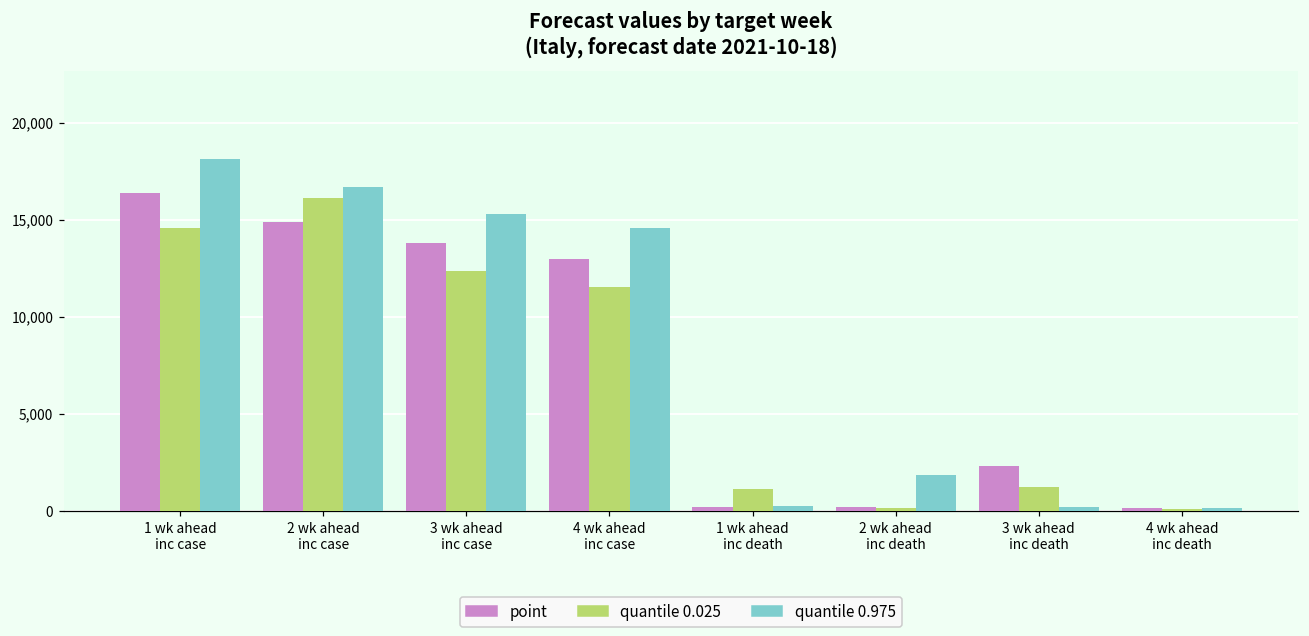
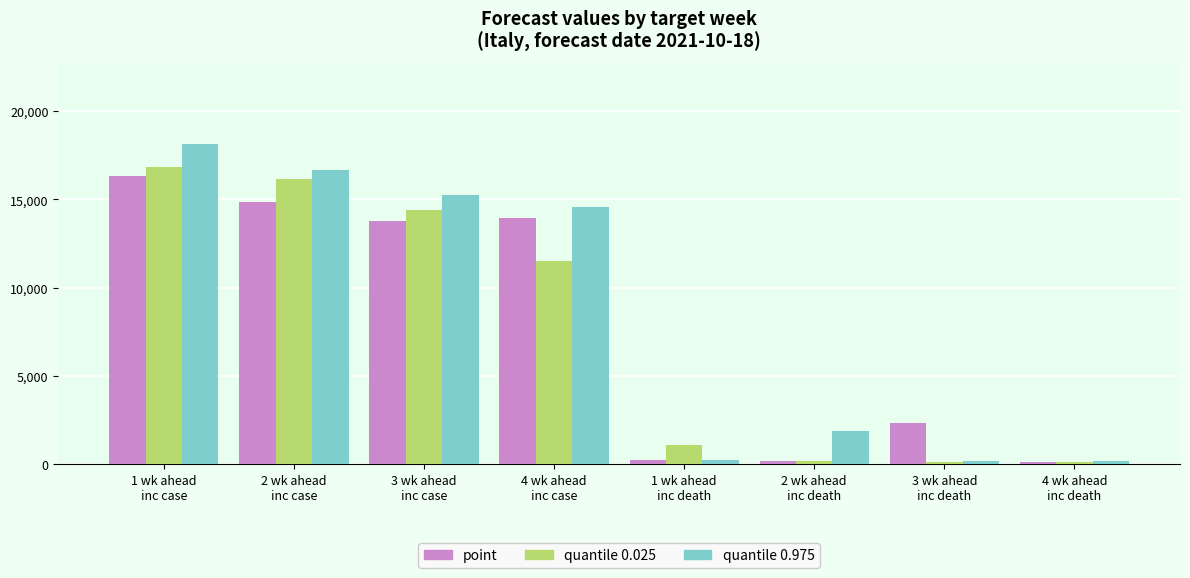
quantile 0.025, 1 wk ahead inc case: 14,600 -> 16,900
quantile 0.025, 3 wk ahead inc case: 12,400 -> 14,400
point, 4 wk ahead inc case: 12,900 -> 13,900
quantile 0.025, 3 wk ahead inc death: 1,200 -> 100
